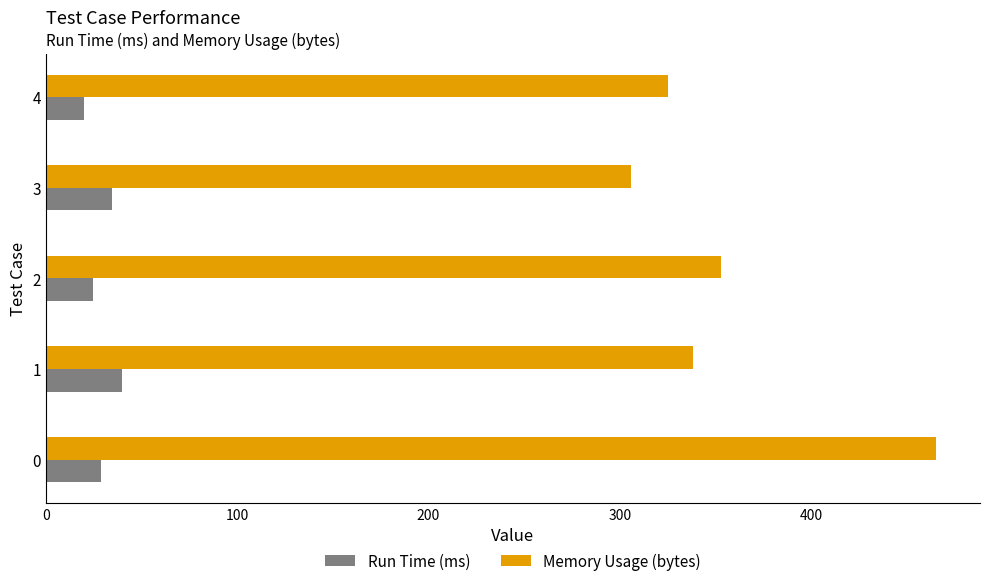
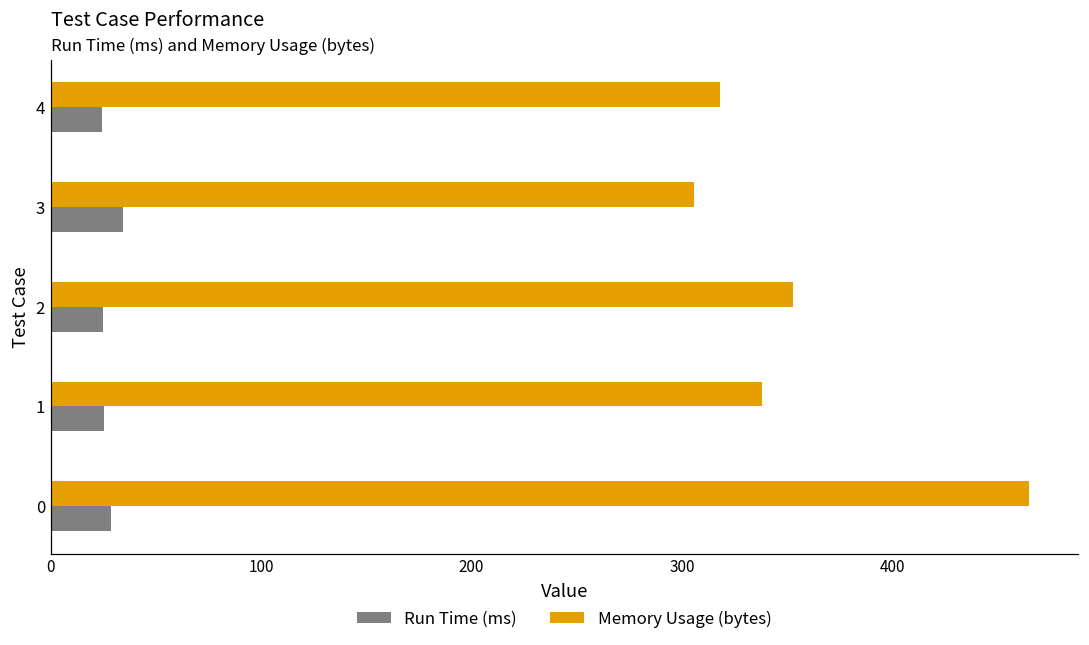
Memory Usage (bytes), 4: 325 -> 318
Run Time (ms), 4: 20 -> 24
Run Time (ms), 1: 40 -> 25
